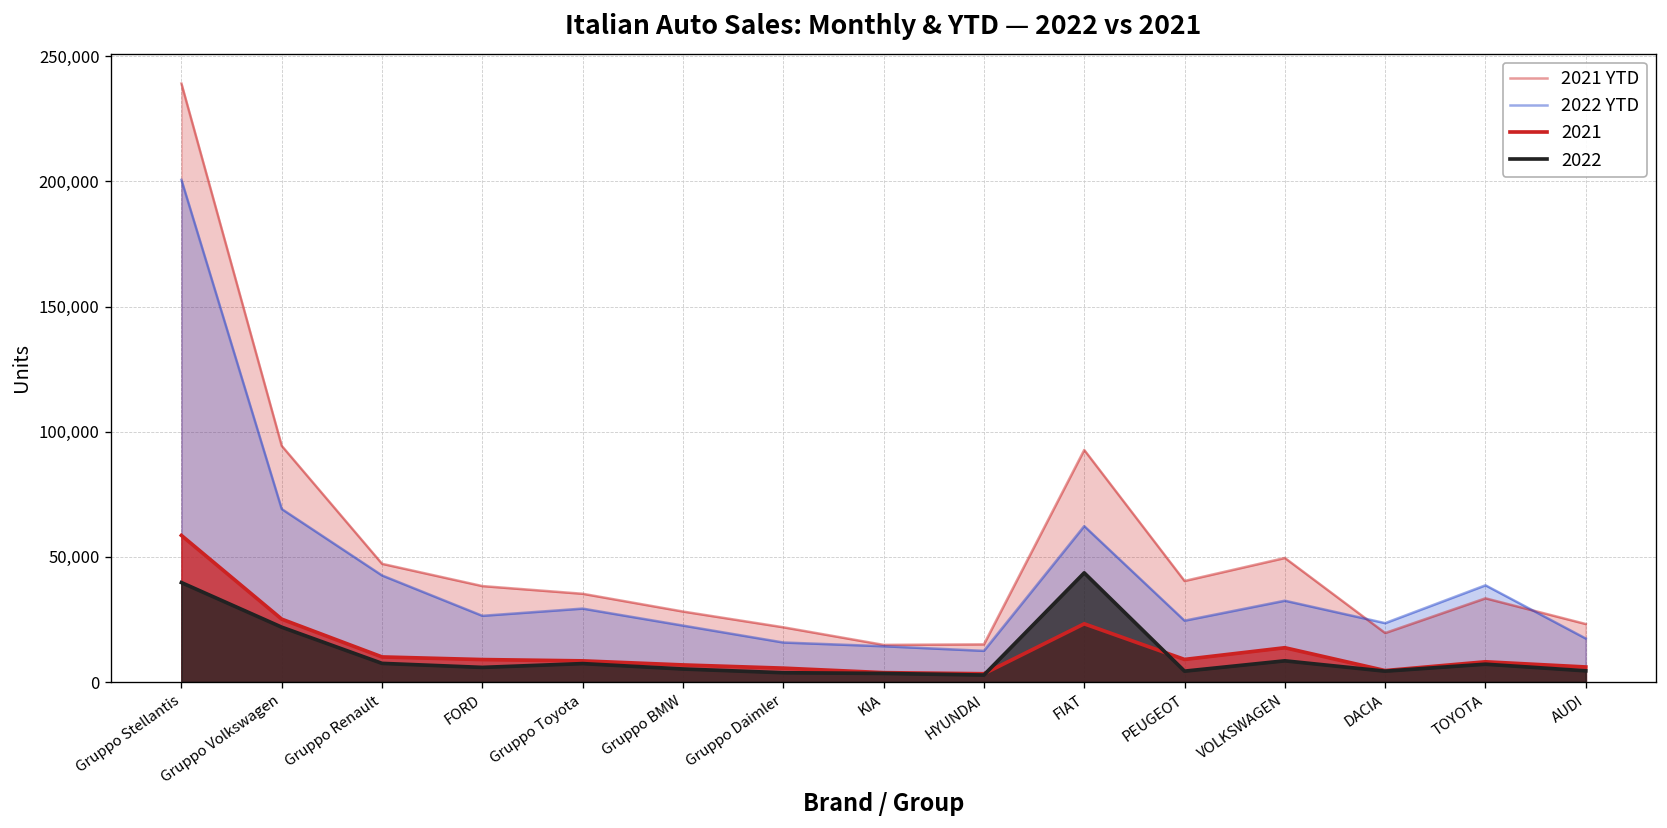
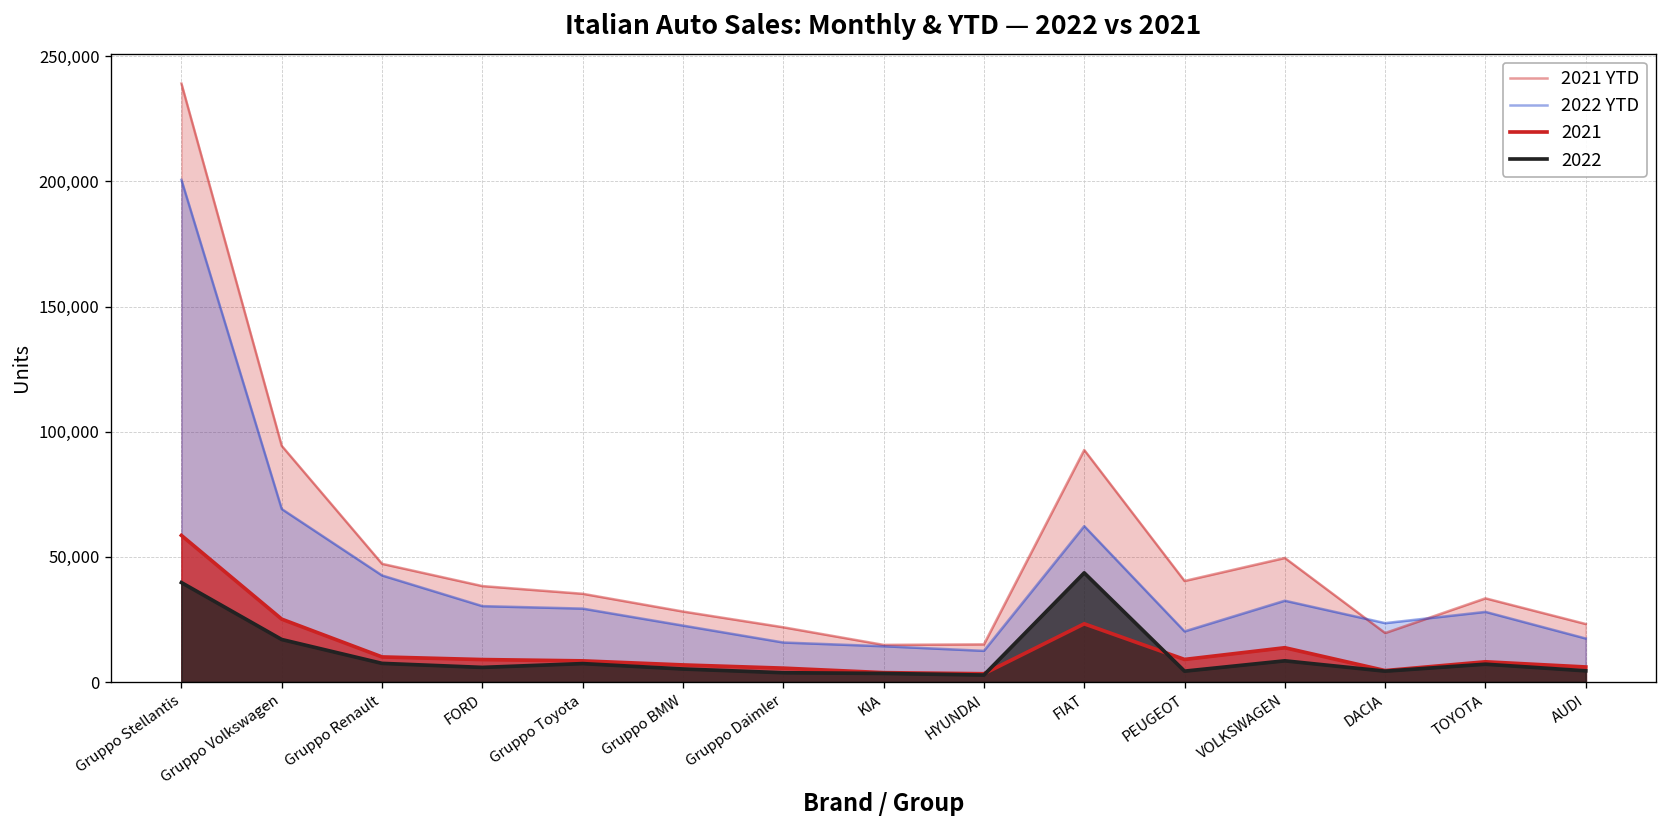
2022, Gruppo Volkswagen: 22,000 -> 17,000
2022 YTD, FORD: 26,000 -> 30,000
2022 YTD, PEUGEOT: 25,000 -> 20,000
2022 YTD, TOYOTA: 39,000 -> 28,000
